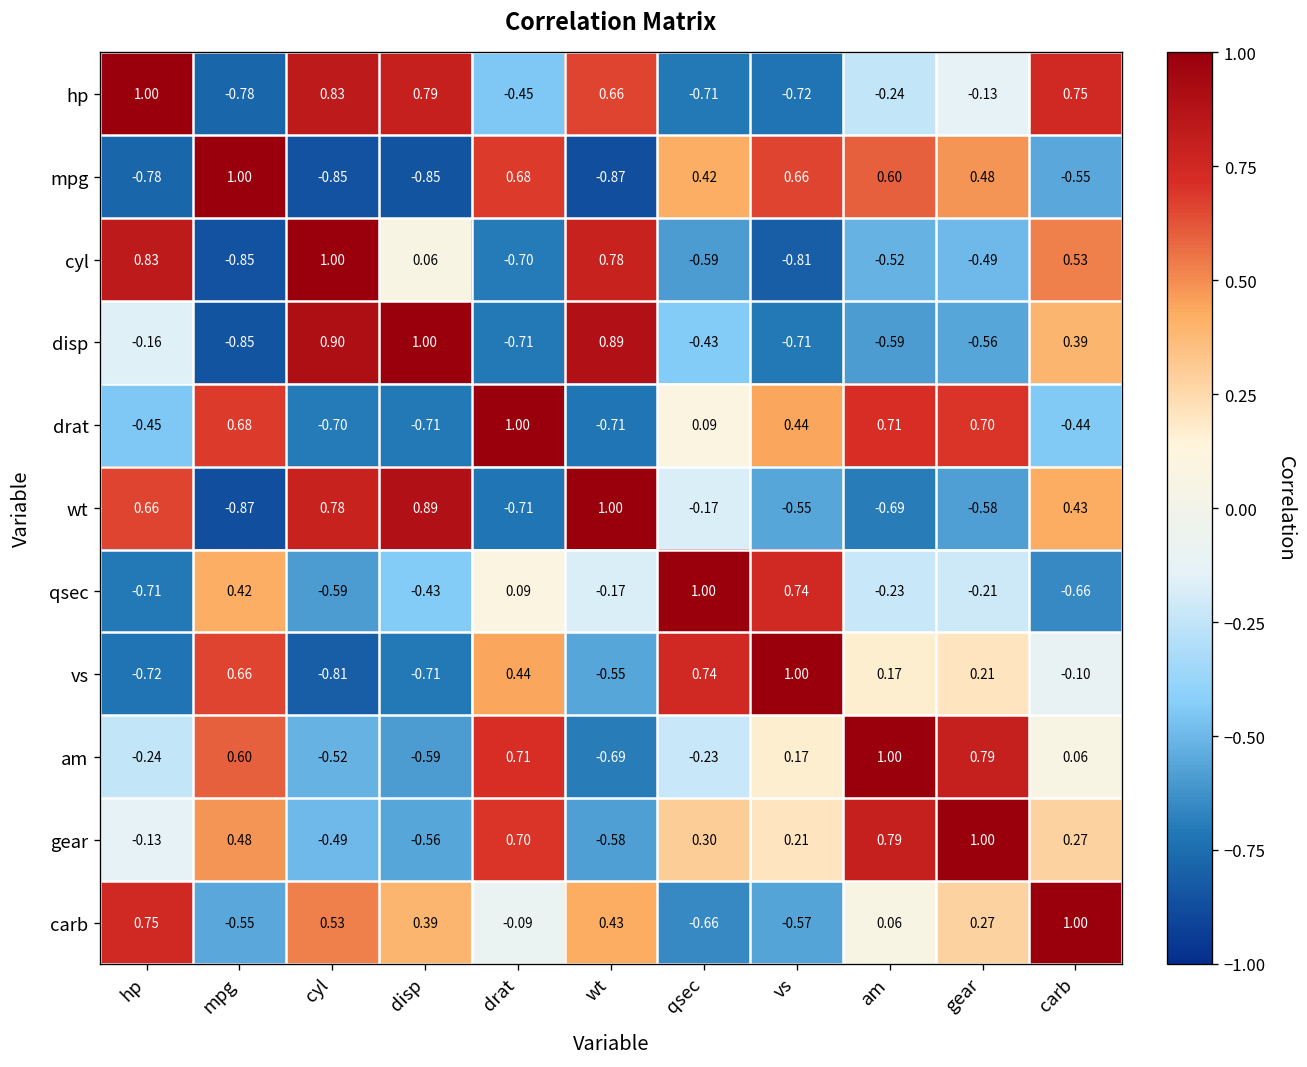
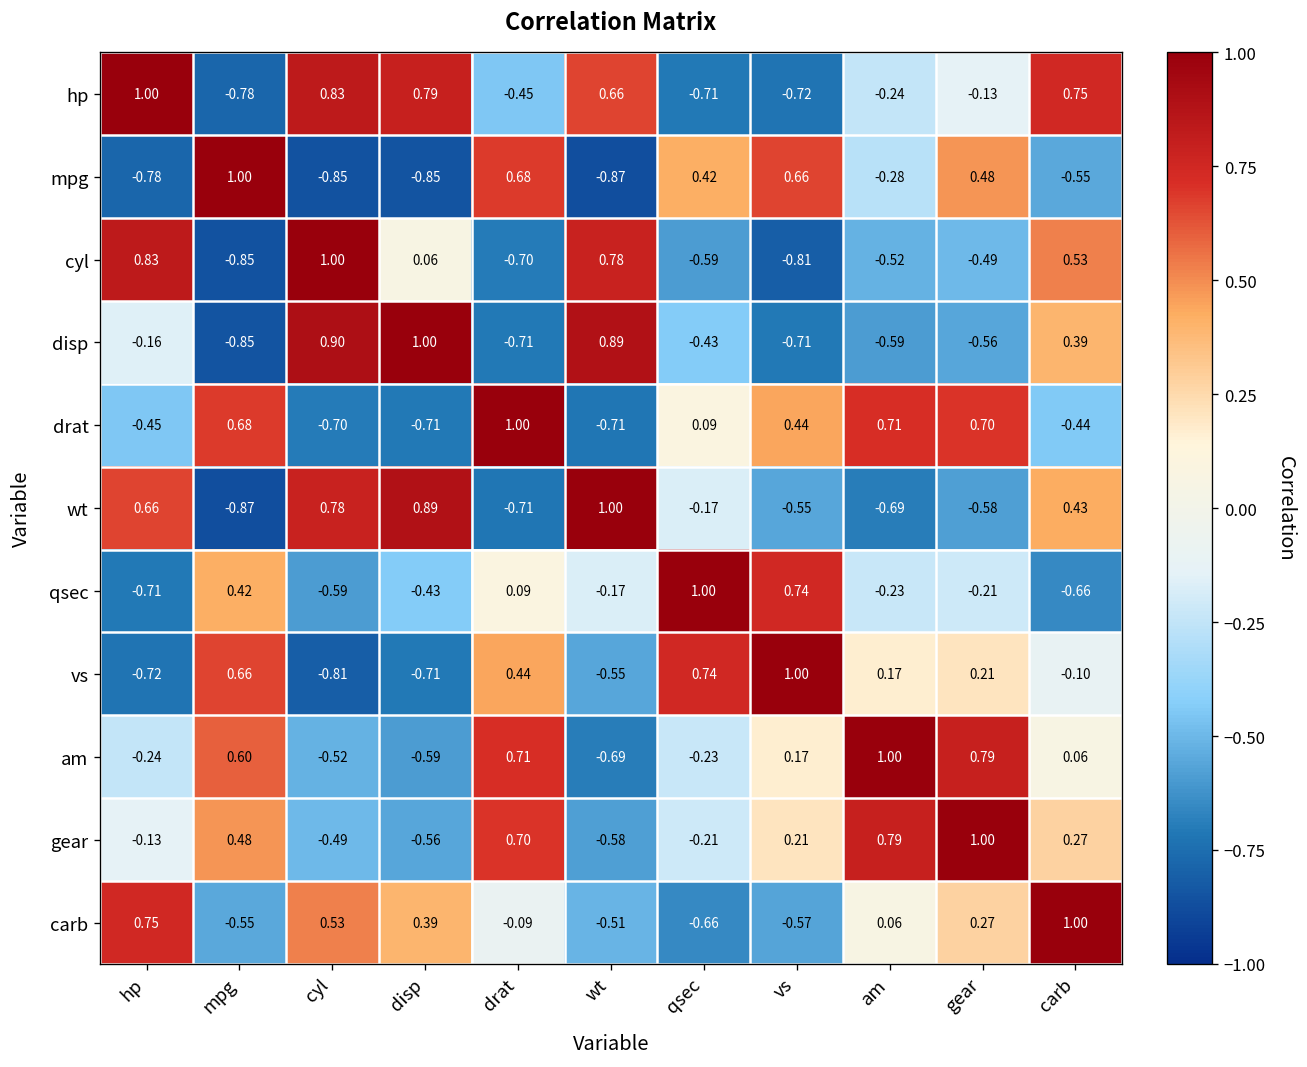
mpg, am: 0.60 -> -0.28
gear, qsec: 0.30 -> -0.21
carb, wt: 0.43 -> -0.51
